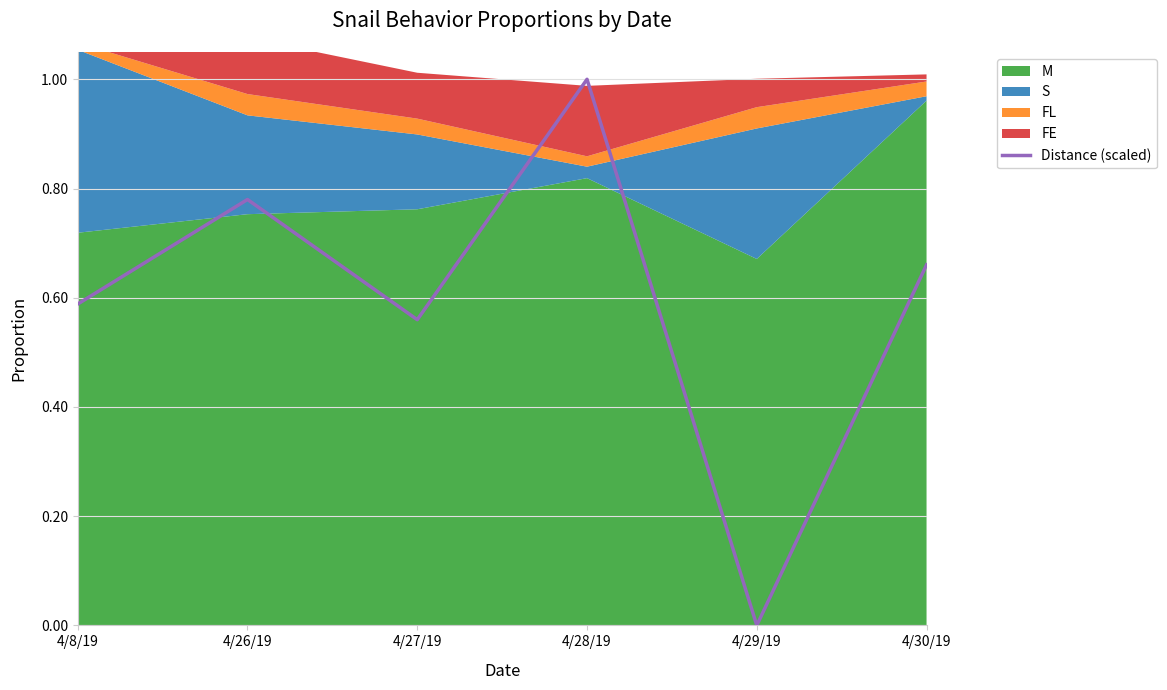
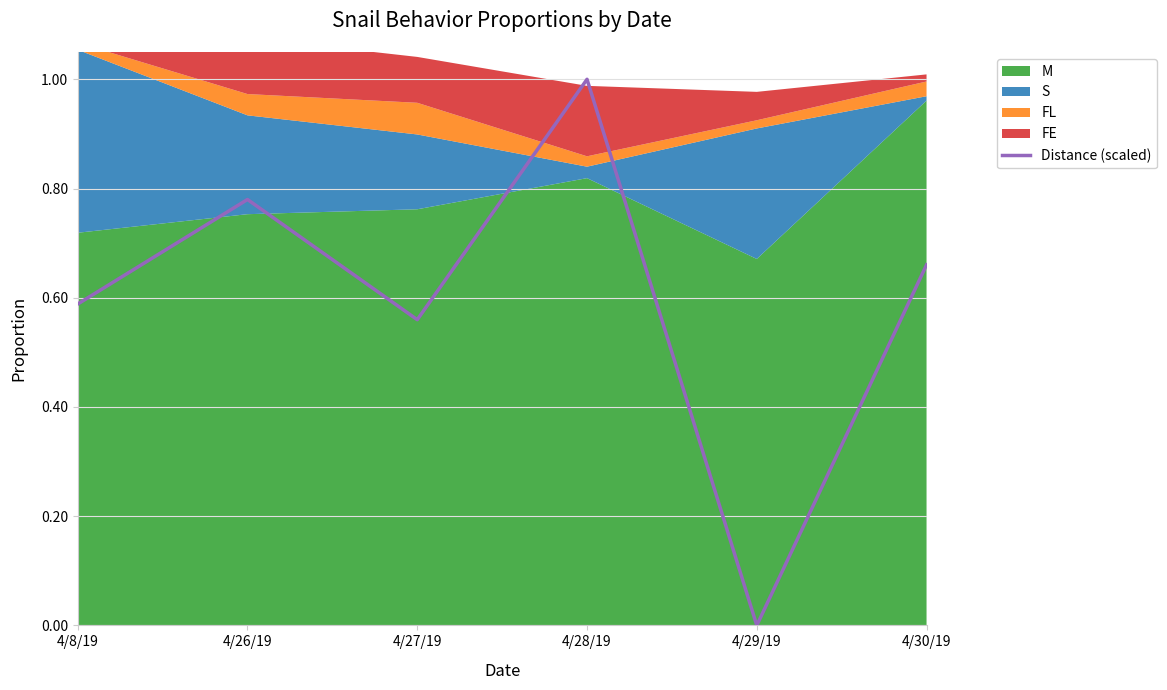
FL, 4/27/19: 0.03 -> 0.06
FL, 4/29/19: 0.04 -> 0.02
